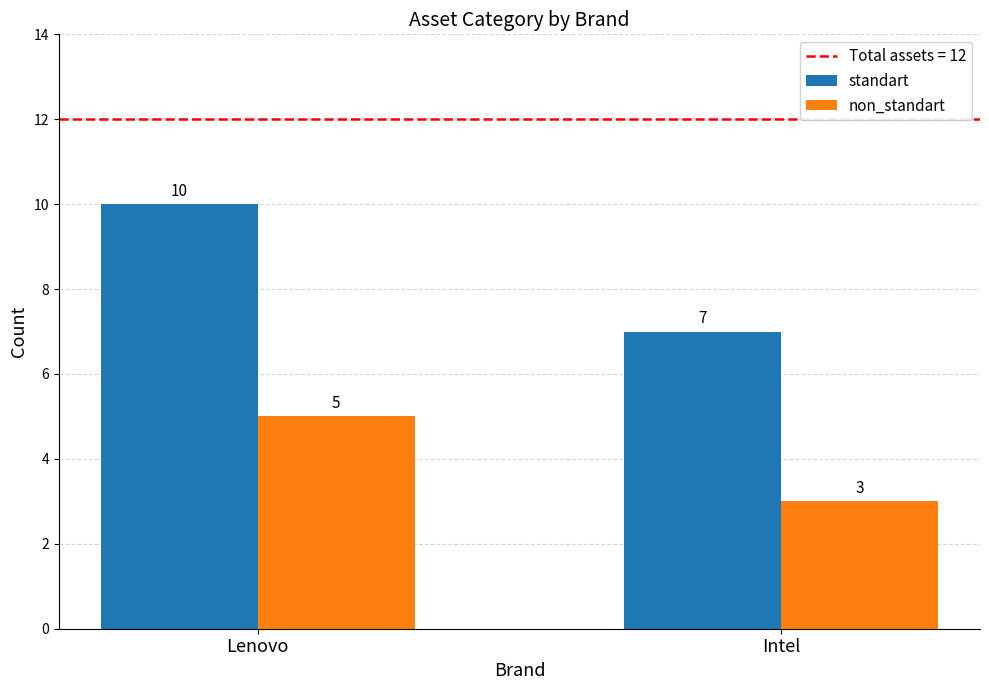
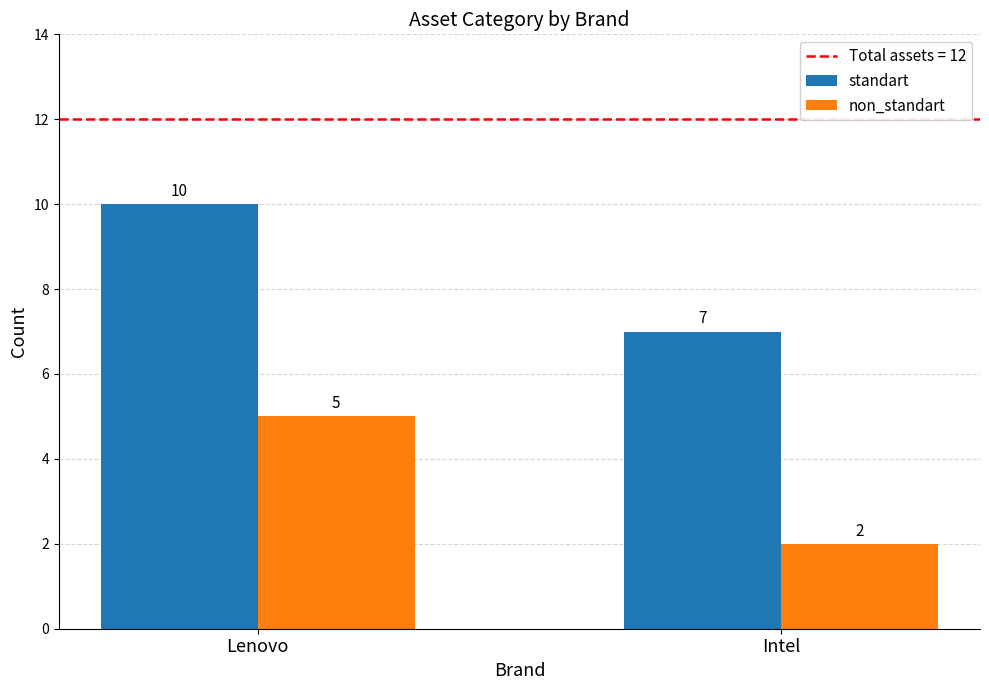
non_standart, Intel: 3 -> 2
